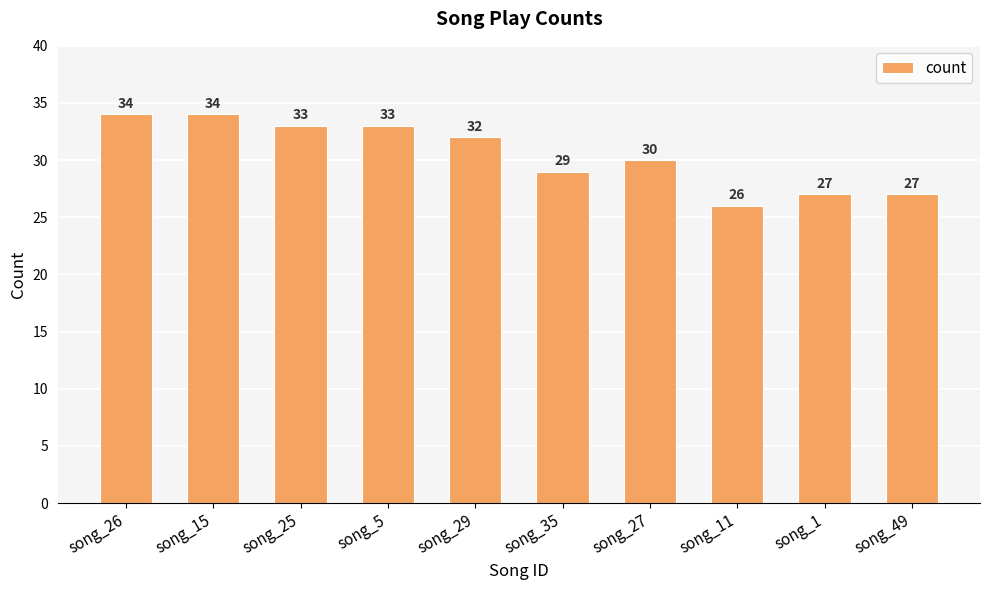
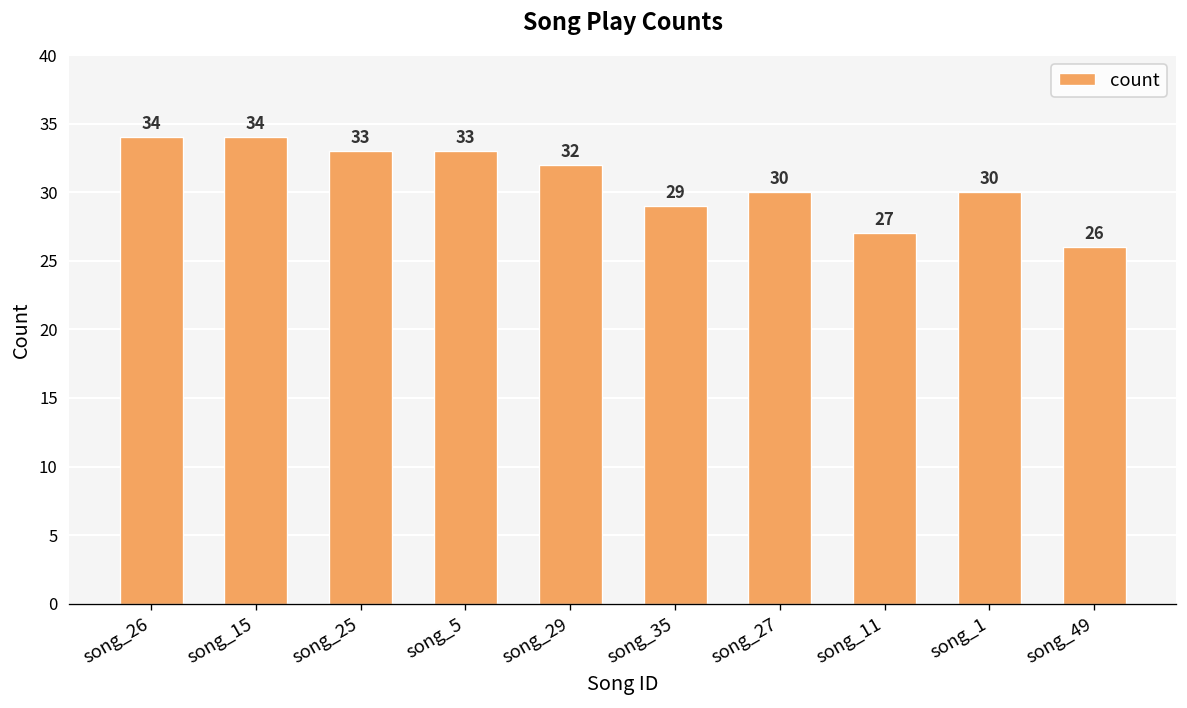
song_11: 26 -> 27
song_1: 27 -> 30
song_49: 27 -> 26
